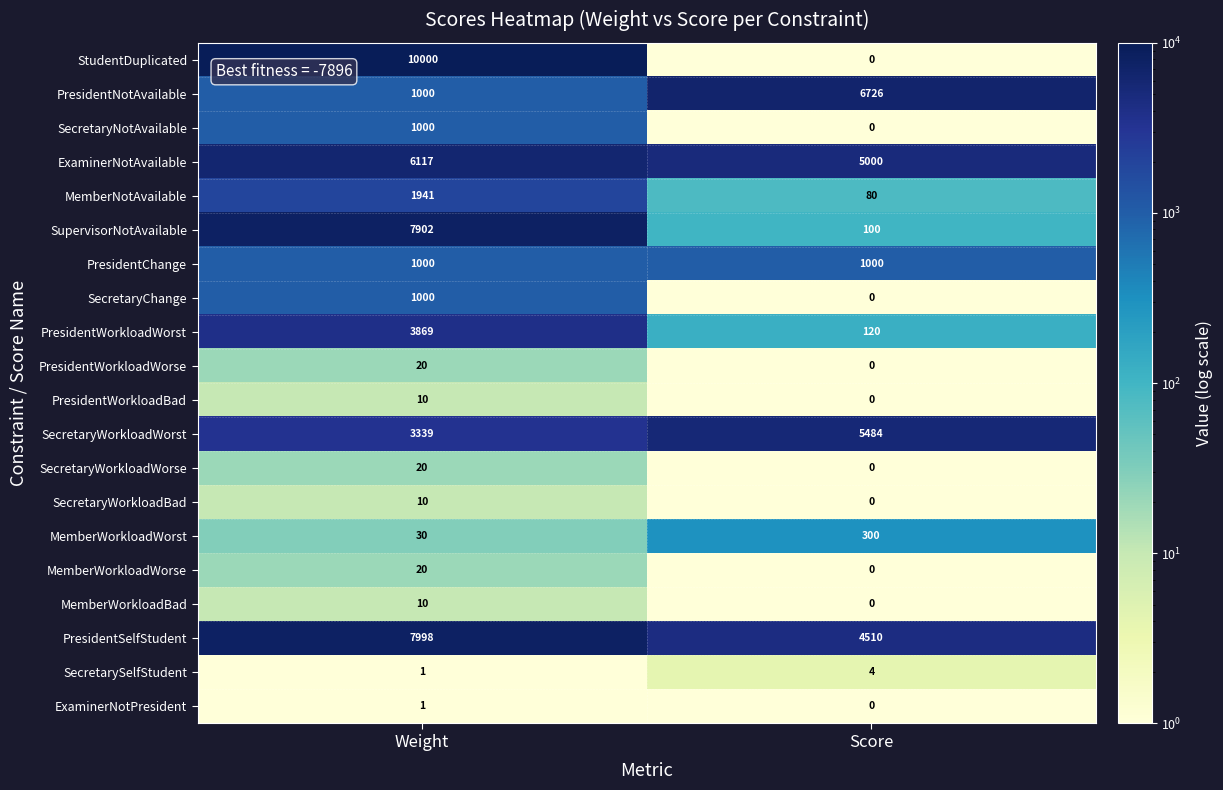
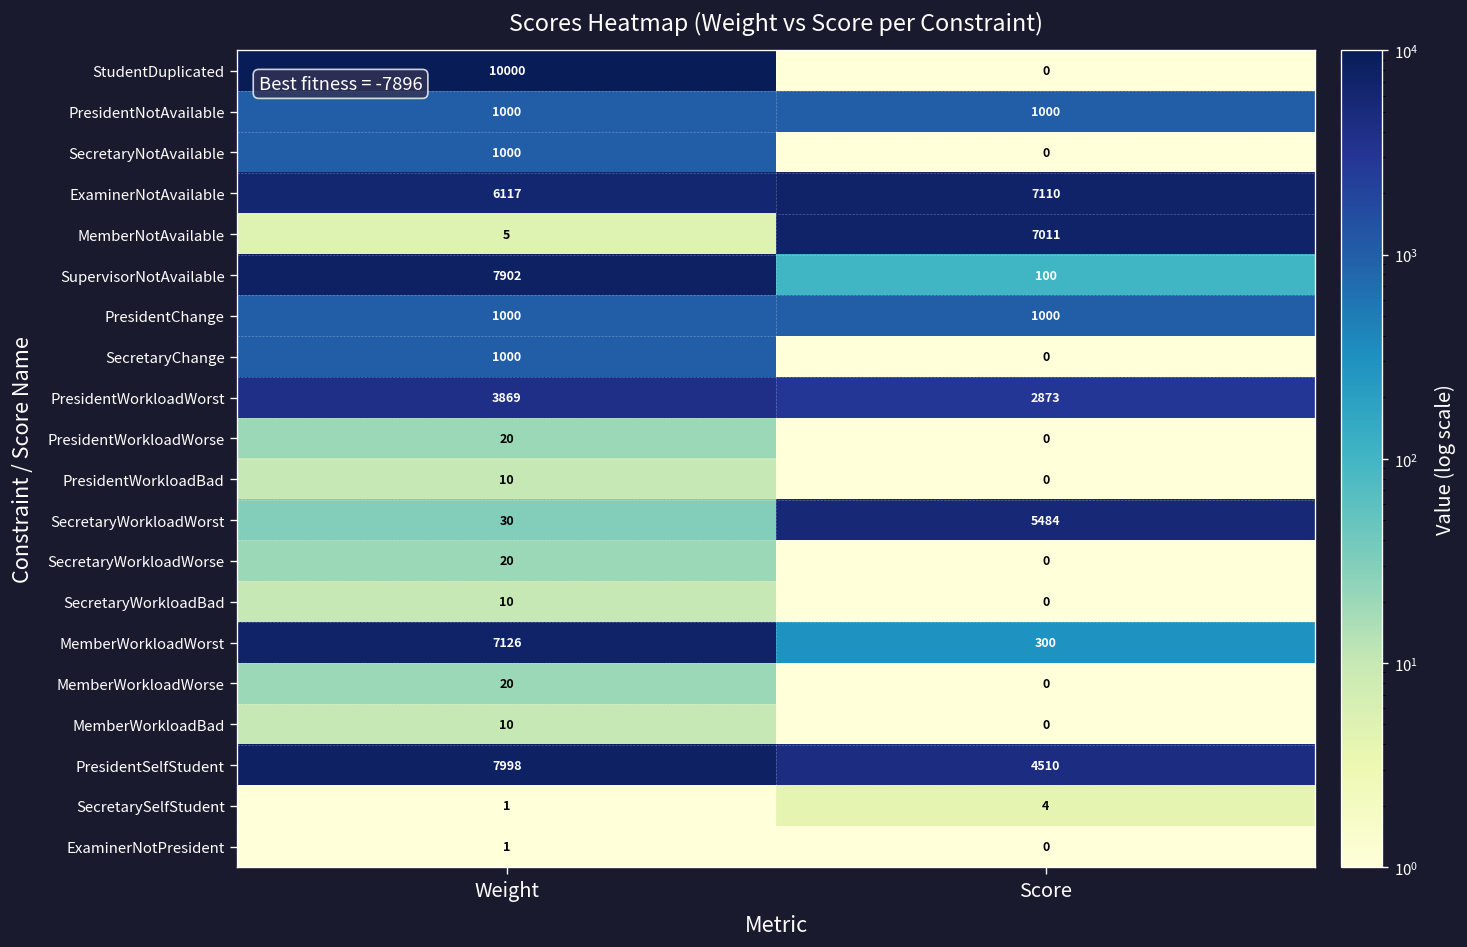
PresidentNotAvailable, Score: 6726 -> 1000
ExaminerNotAvailable, Score: 5000 -> 7110
MemberNotAvailable, Weight: 1941 -> 5
MemberNotAvailable, Score: 80 -> 7011
PresidentWorkloadWorst, Score: 120 -> 2873
SecretaryWorkloadWorst, Weight: 3339 -> 30
MemberWorkloadWorst, Weight: 30 -> 7126
